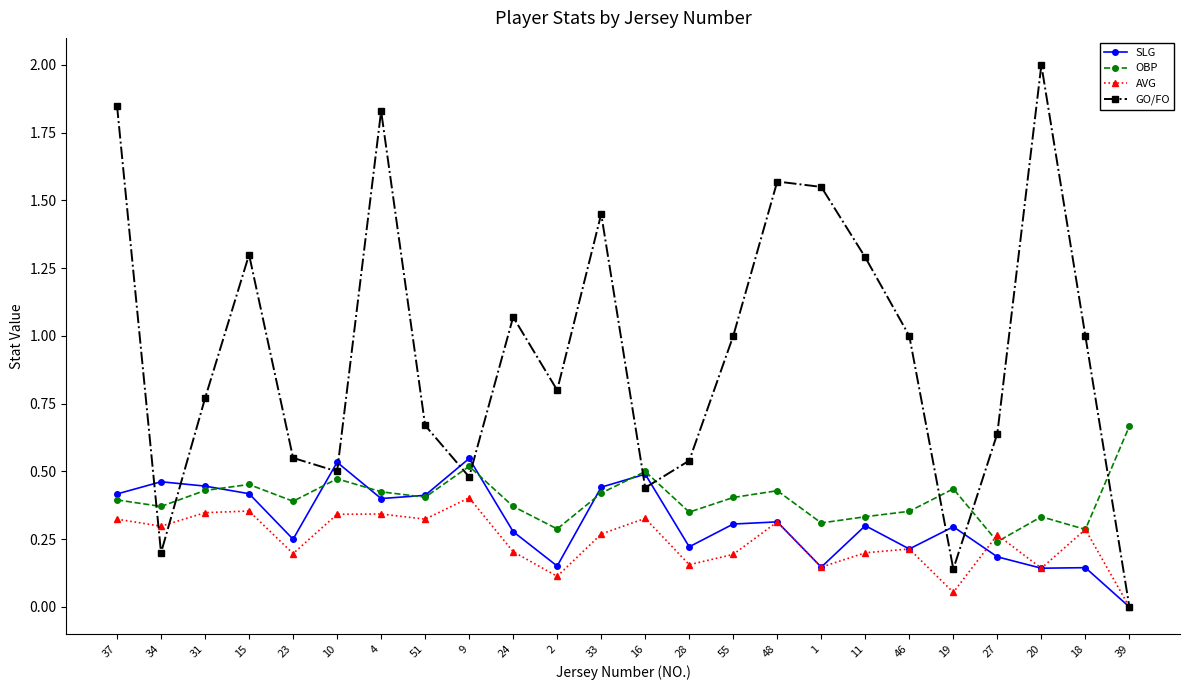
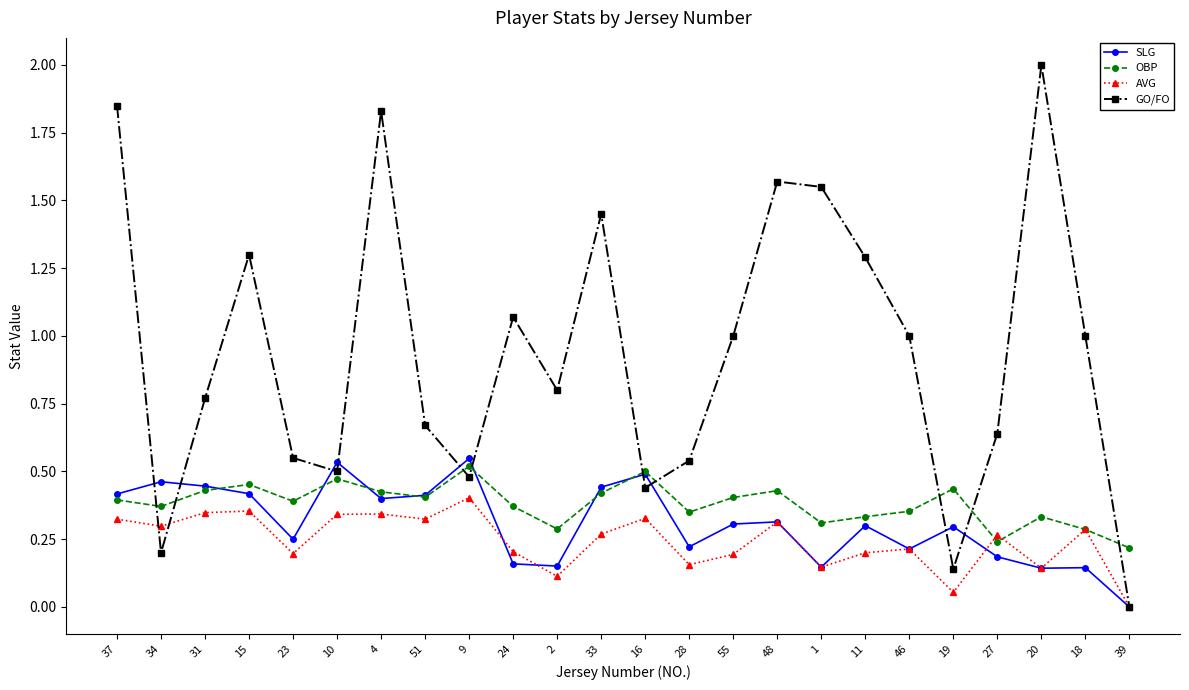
SLG, 24: 0.28 -> 0.16
OBP, 39: 0.67 -> 0.22
